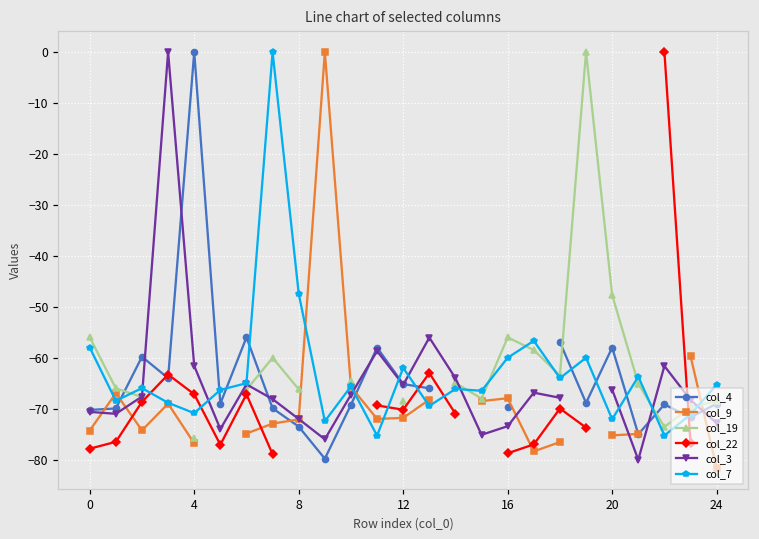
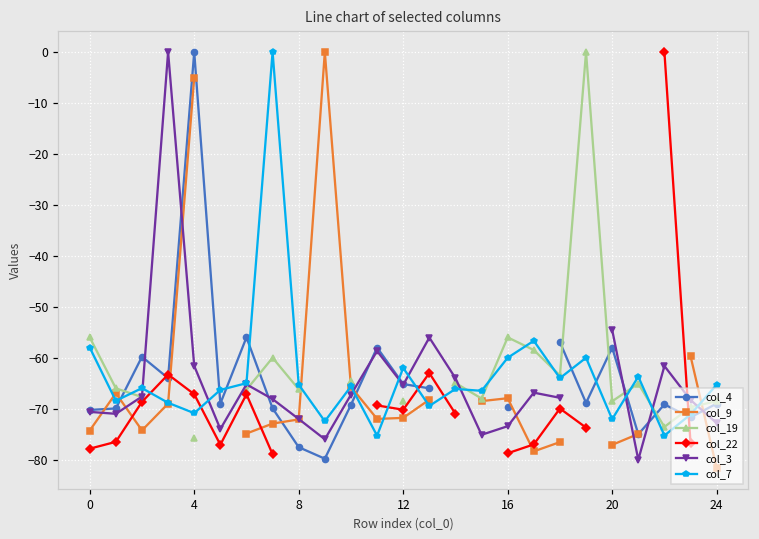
col_9, 4: -77 -> -5
col_4, 8: -74 -> -78
col_7, 8: -47 -> -65
col_9, 20: -75 -> -77
col_19, 20: -48 -> -69
col_3, 20: -66 -> -55
